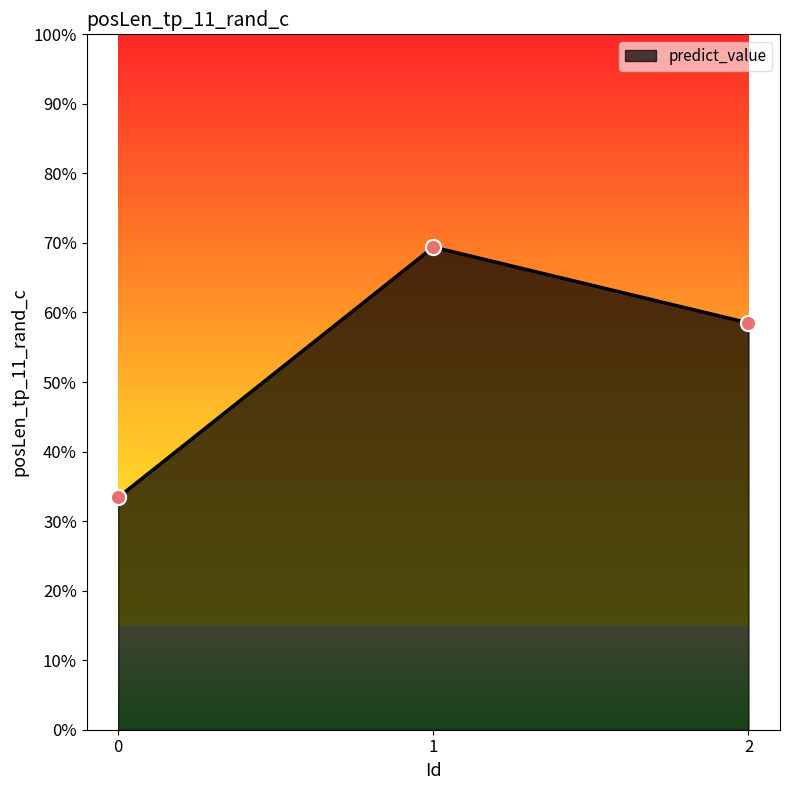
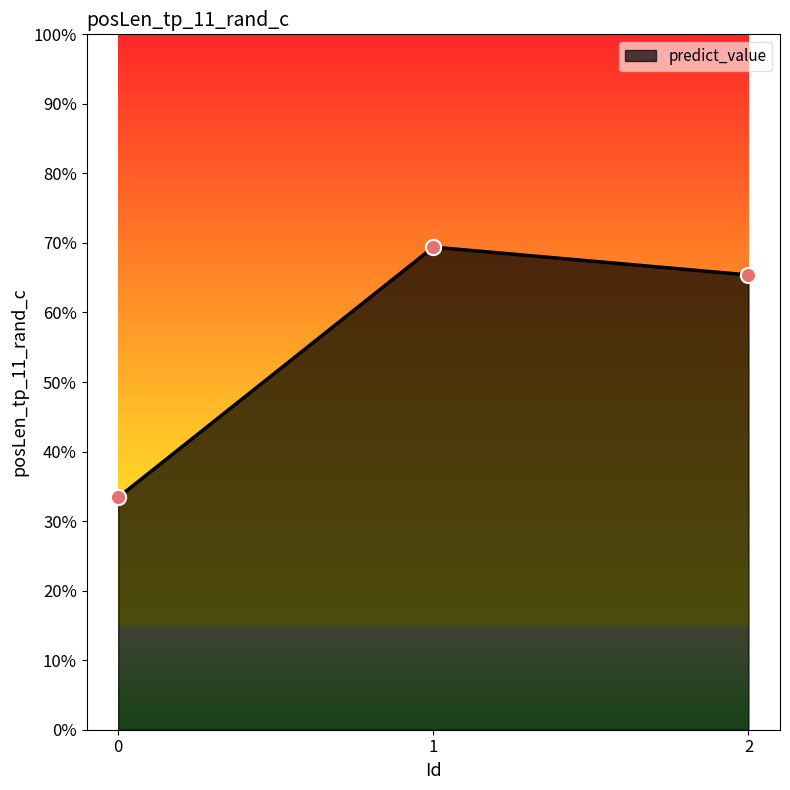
2: 59% -> 65%
